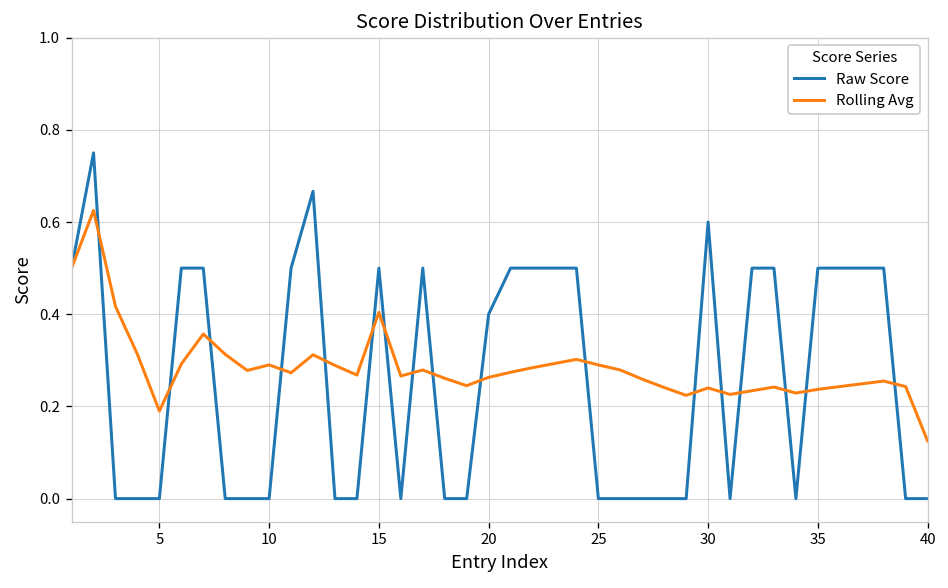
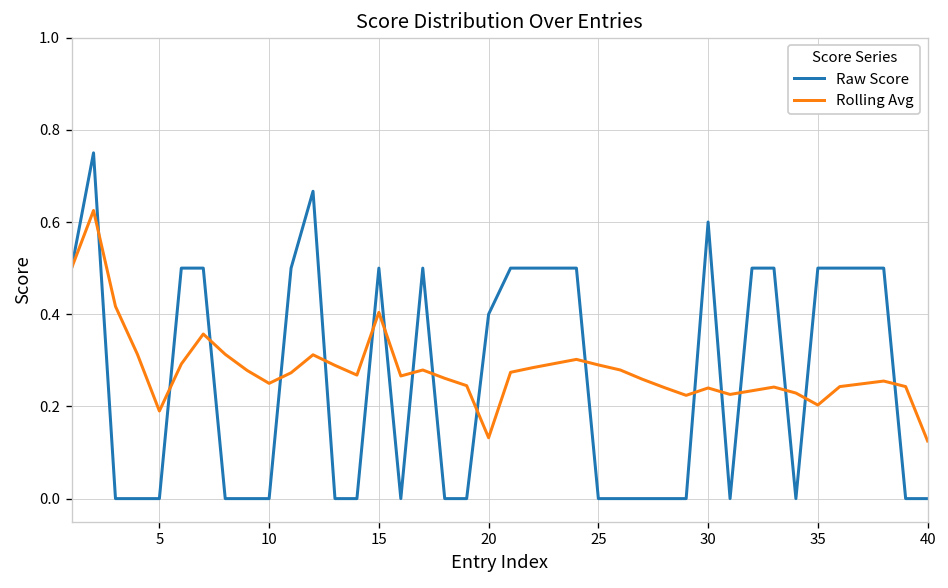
Rolling Avg, 10: 0.29 -> 0.25
Rolling Avg, 20: 0.26 -> 0.13
Rolling Avg, 35: 0.24 -> 0.20
